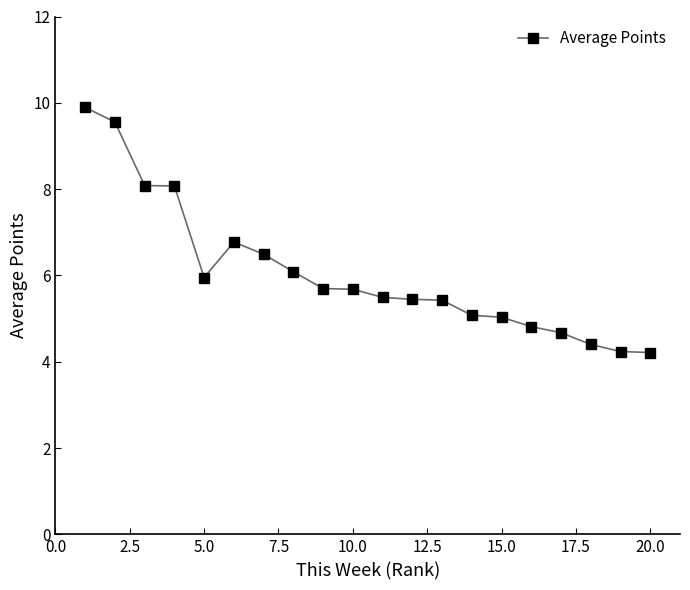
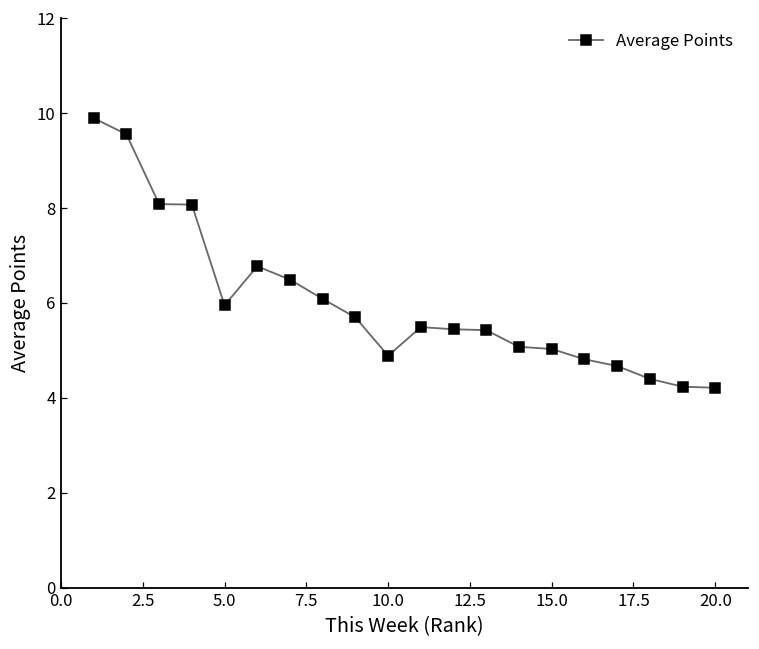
10.0: 5.7 -> 4.9
